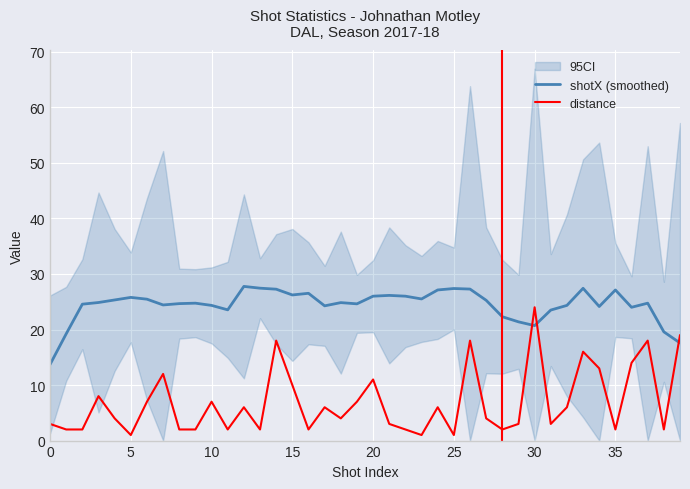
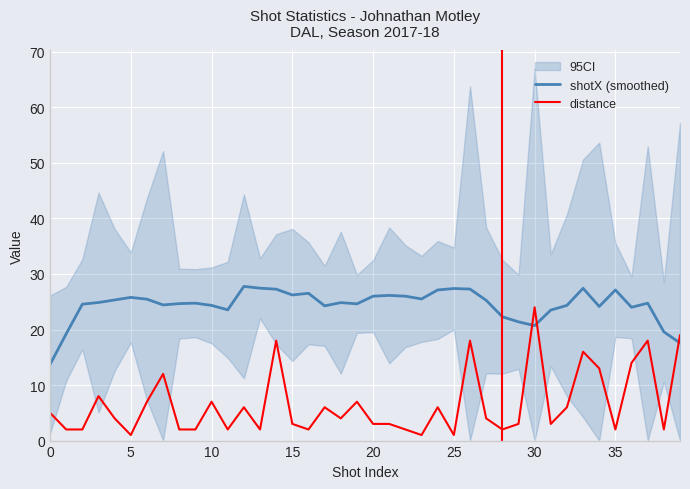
distance, 0: 3 -> 5
distance, 15: 10 -> 3
distance, 20: 11 -> 3
